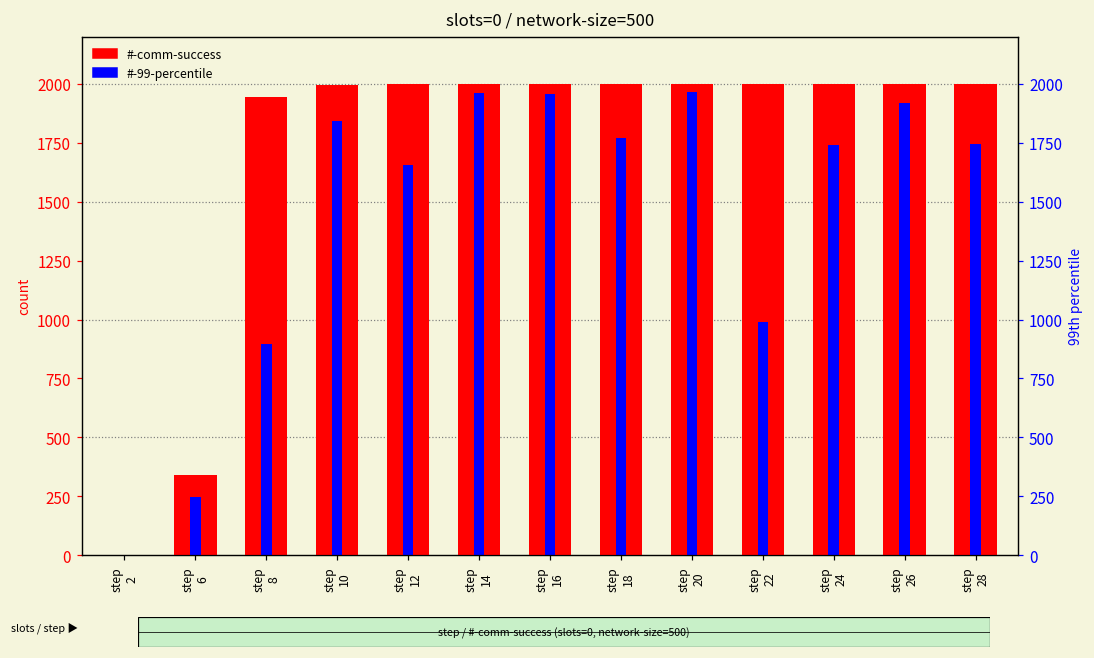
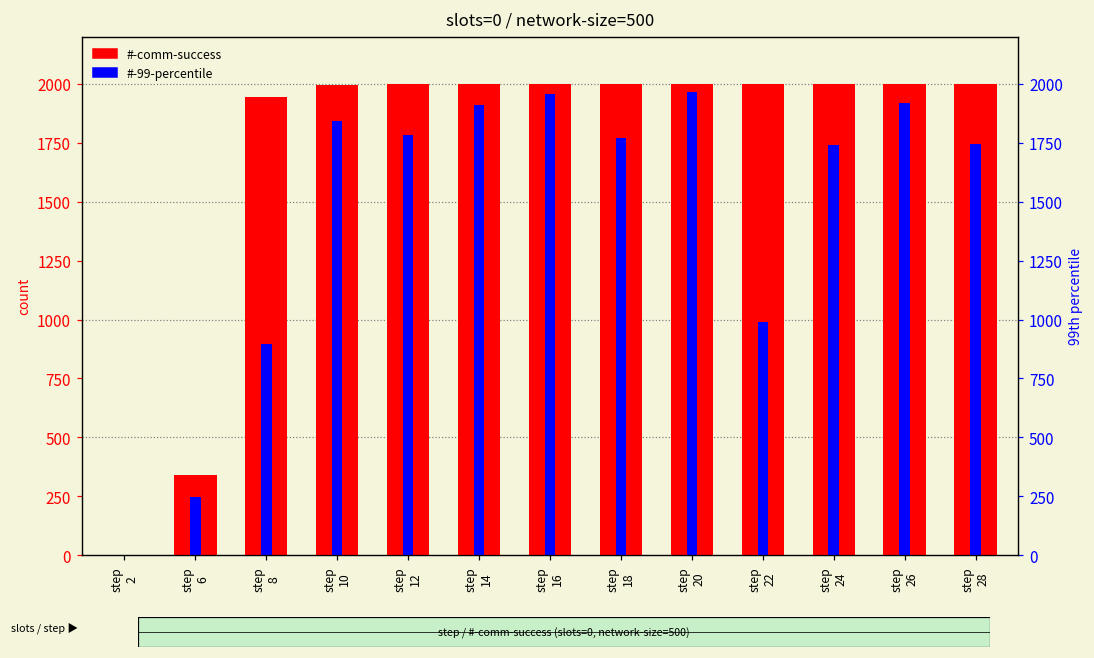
#-99-percentile, step 12: 1650 -> 1780
#-99-percentile, step 14: 1960 -> 1910
